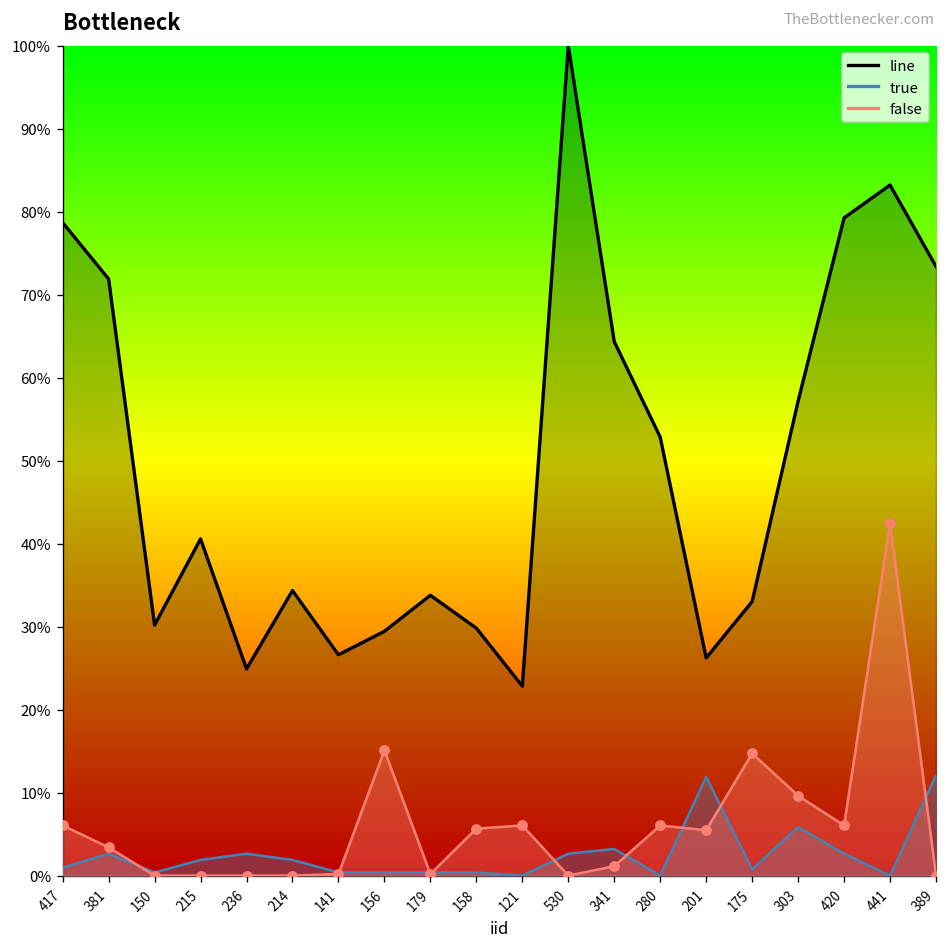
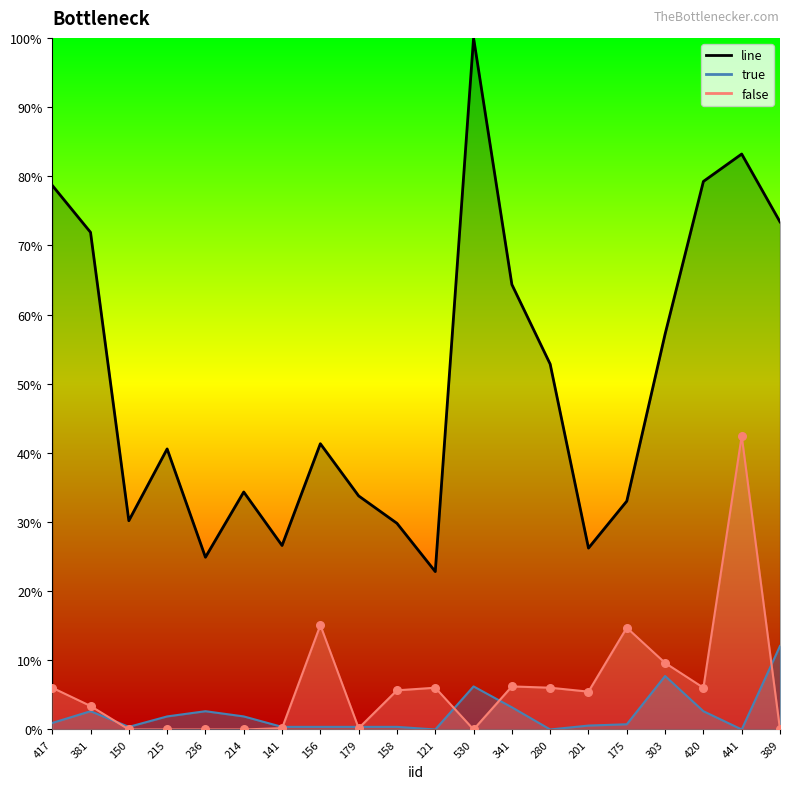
line, 156: 29% -> 41%
true, 530: 3% -> 6%
false, 341: 1% -> 6%
true, 201: 12% -> 1%
true, 303: 6% -> 8%
